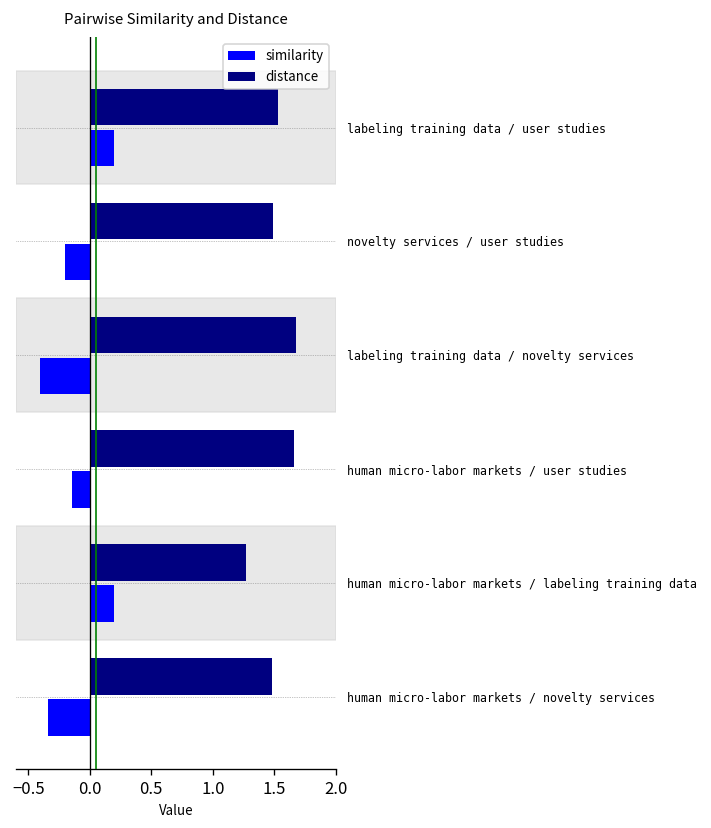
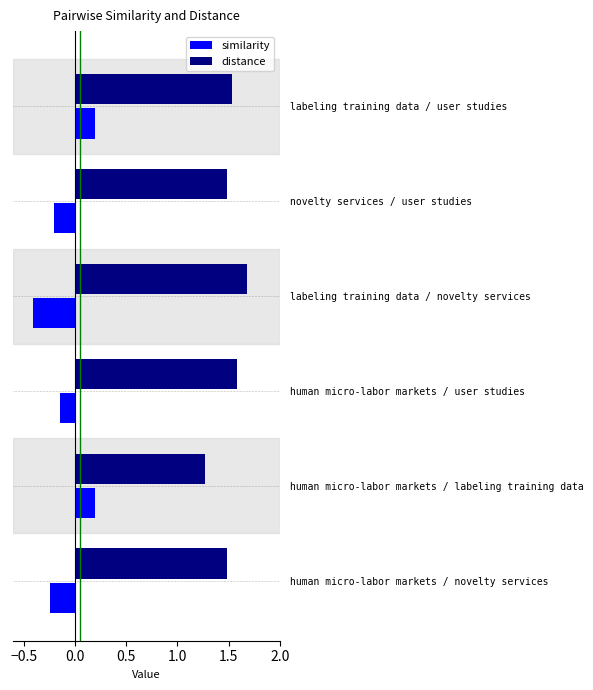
distance, human micro-labor markets / user studies: 1.66 -> 1.58
similarity, human micro-labor markets / novelty services: -0.34 -> -0.24
